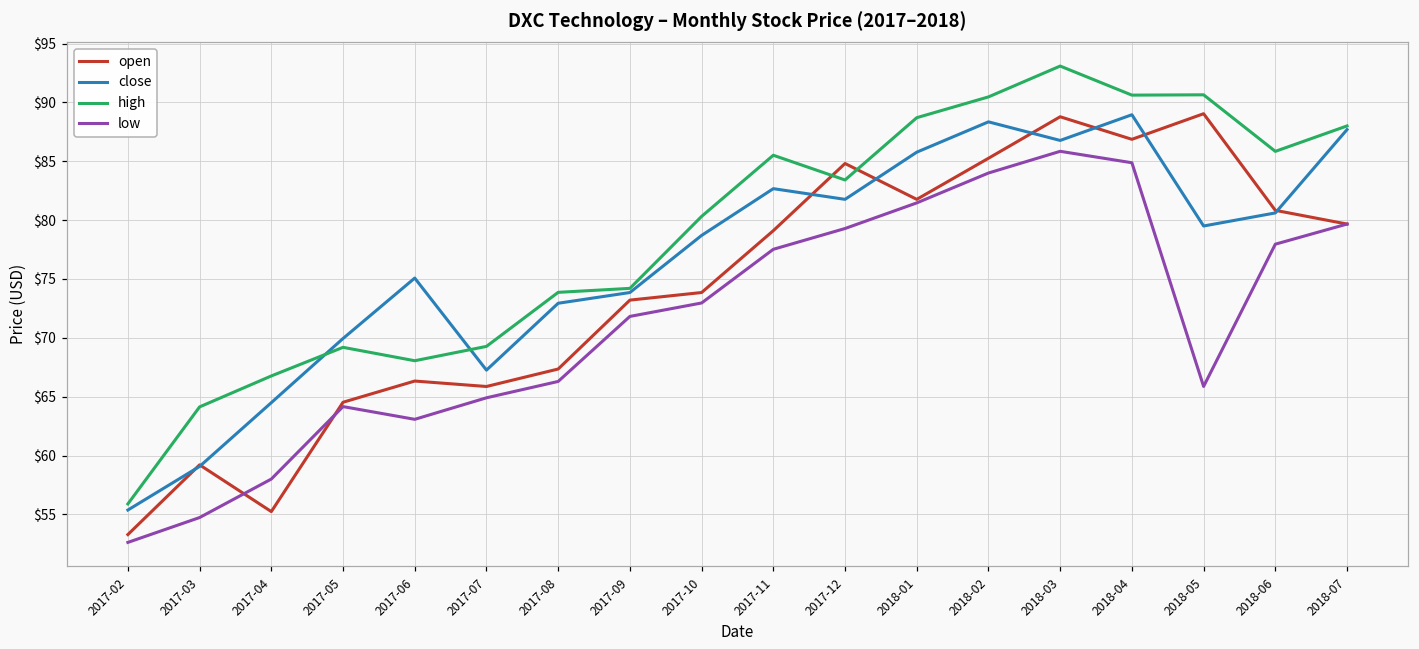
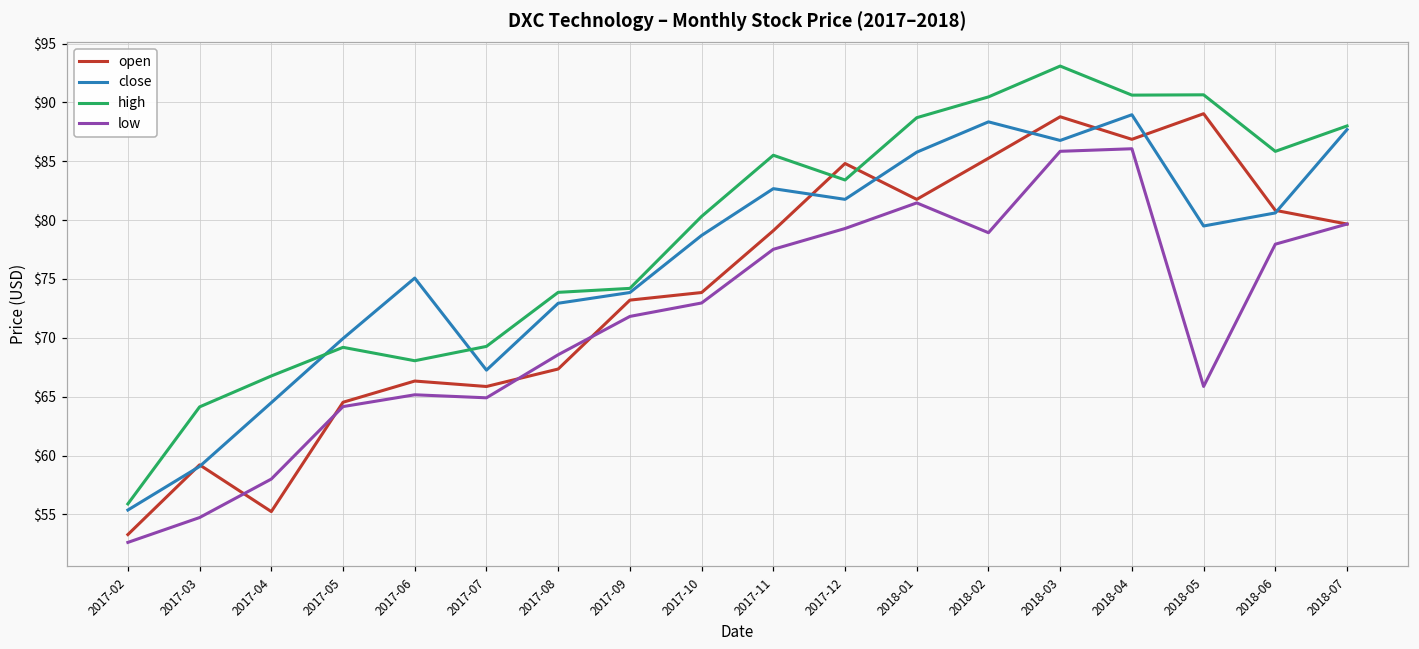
low, 2017-06: $63.1 -> $65.2
low, 2017-08: $66.3 -> $68.6
low, 2018-02: $84.0 -> $78.9
low, 2018-04: $84.9 -> $86.1
